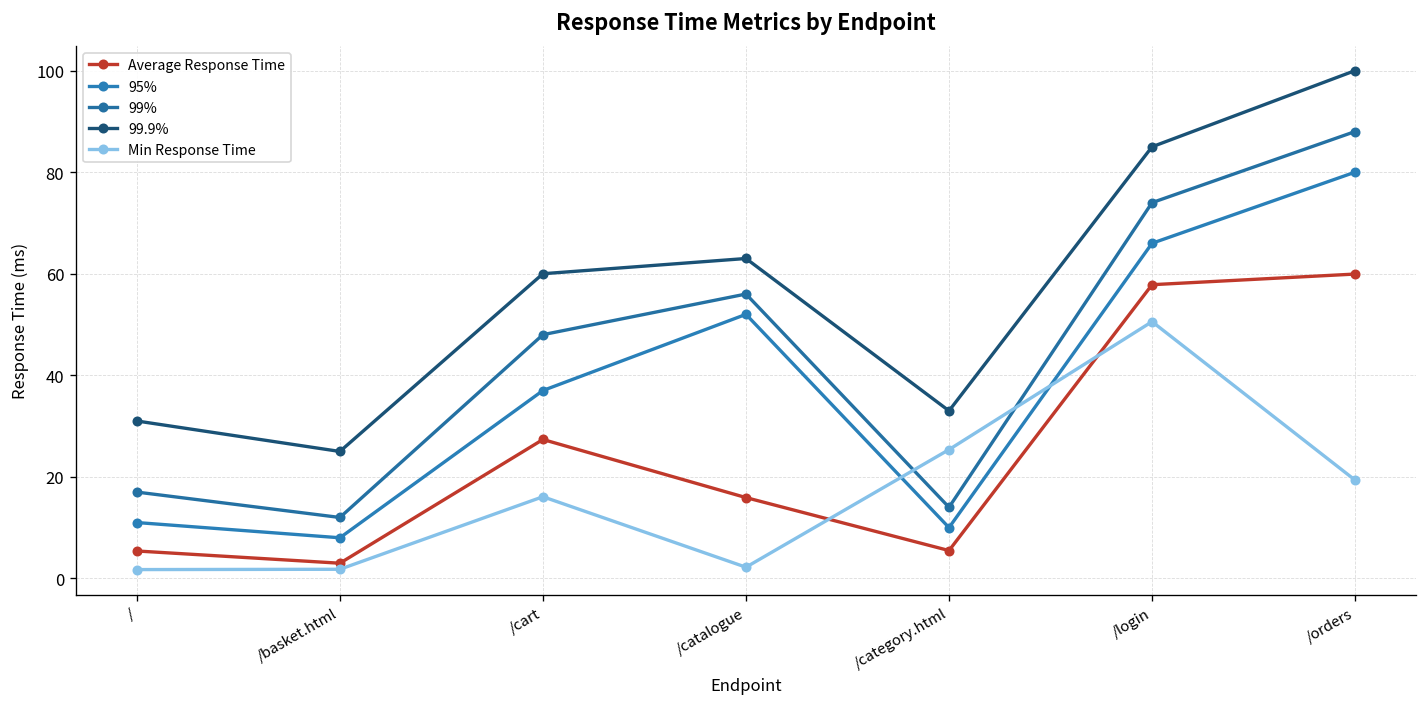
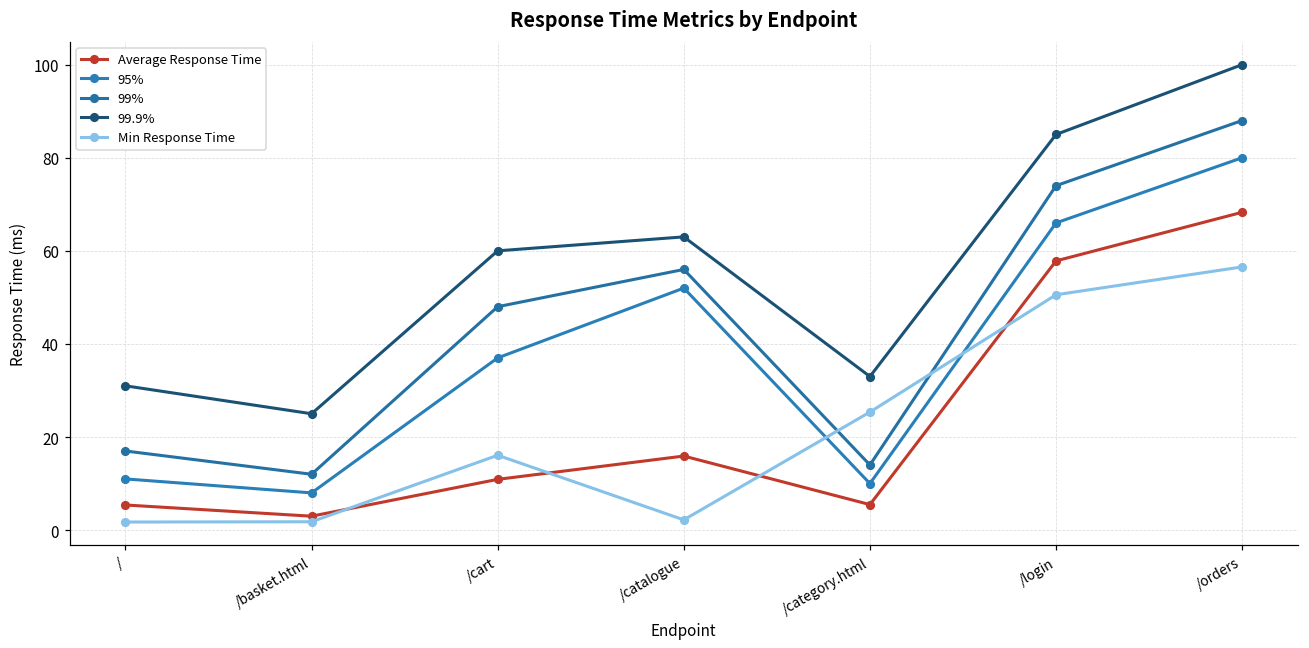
Average Response Time, /cart: 27 -> 11
Average Response Time, /orders: 60 -> 68
Min Response Time, /orders: 19 -> 57
